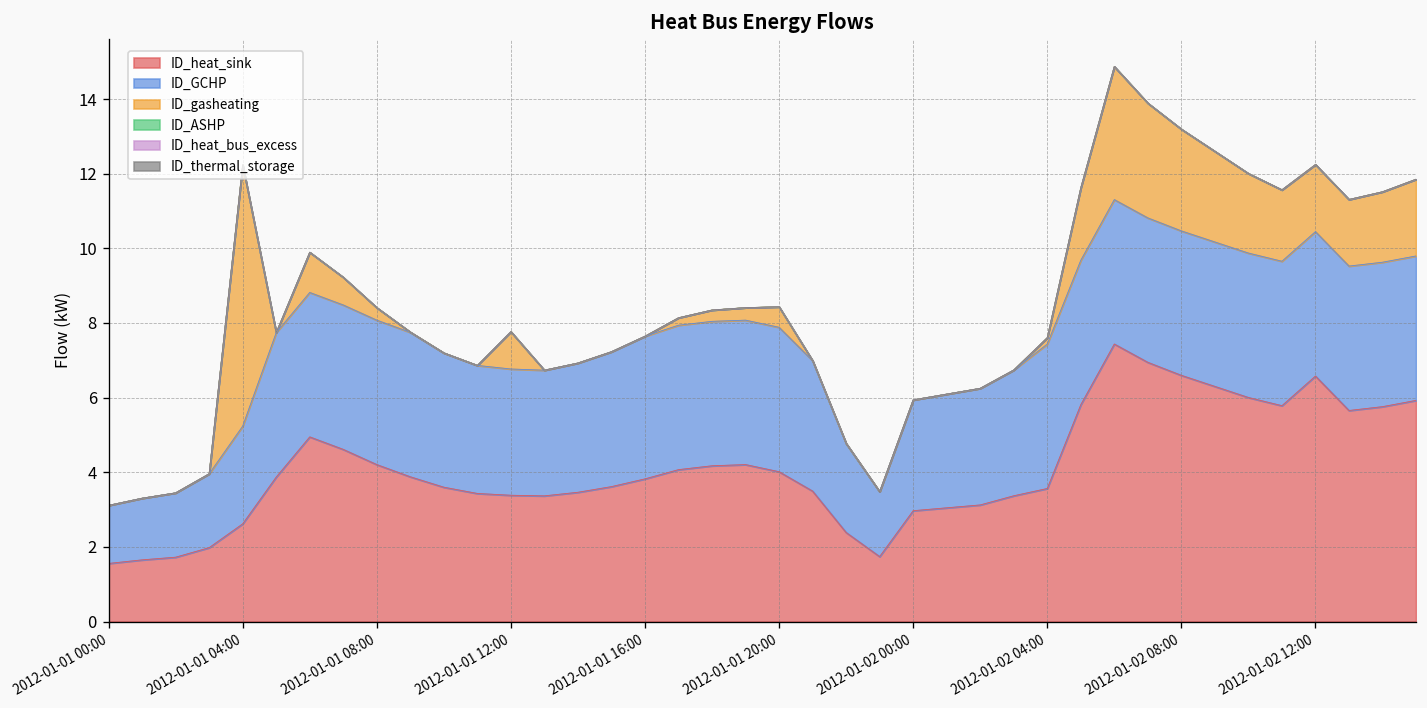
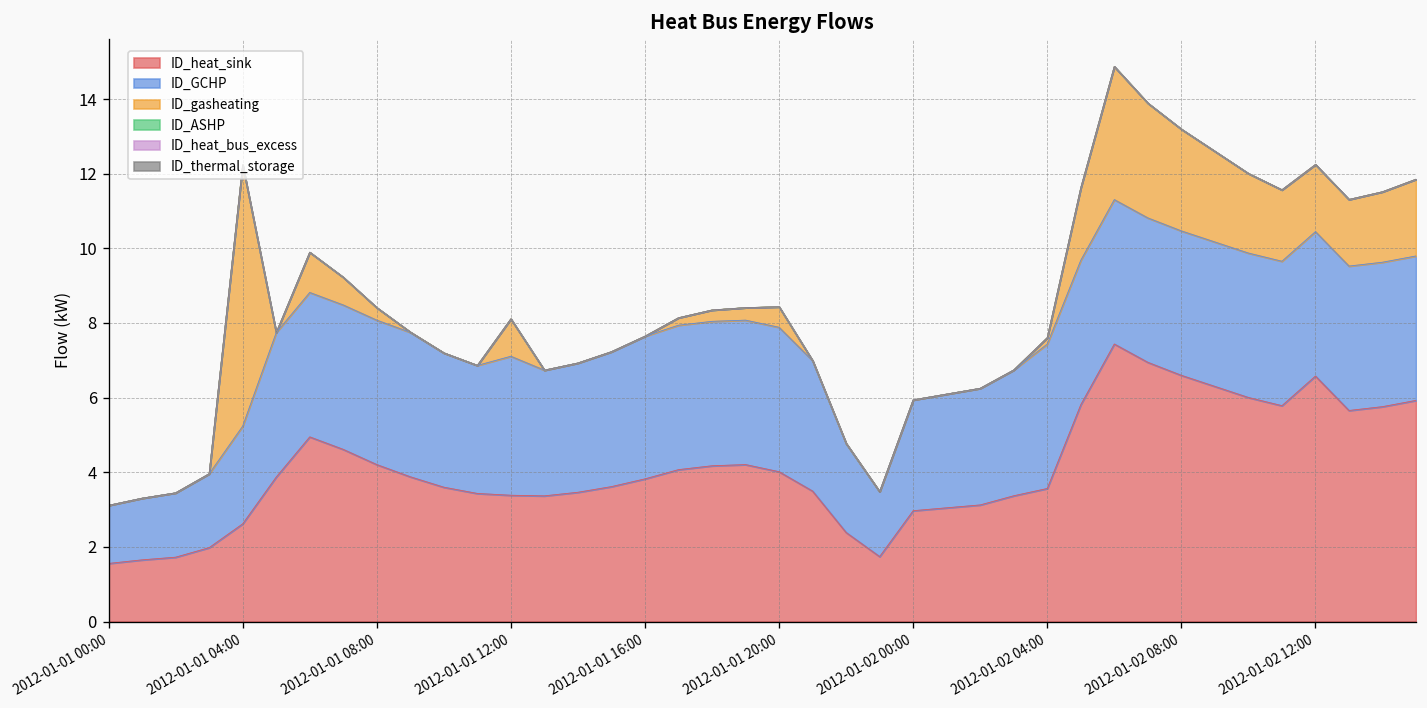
ID_GCHP, 2012-01-01 12:00: 3.4 -> 3.7
